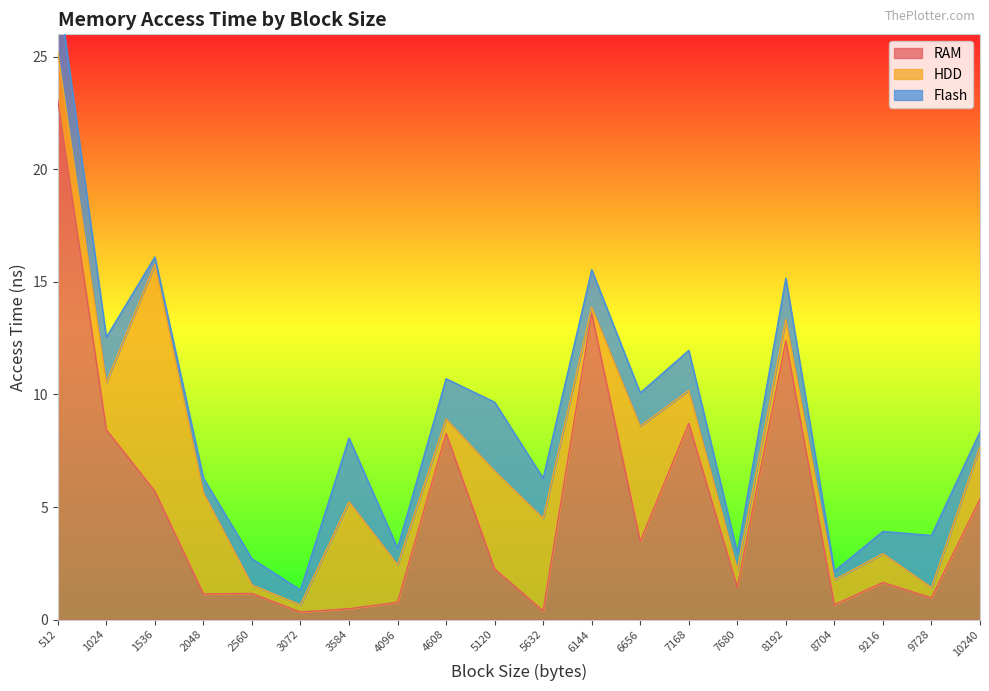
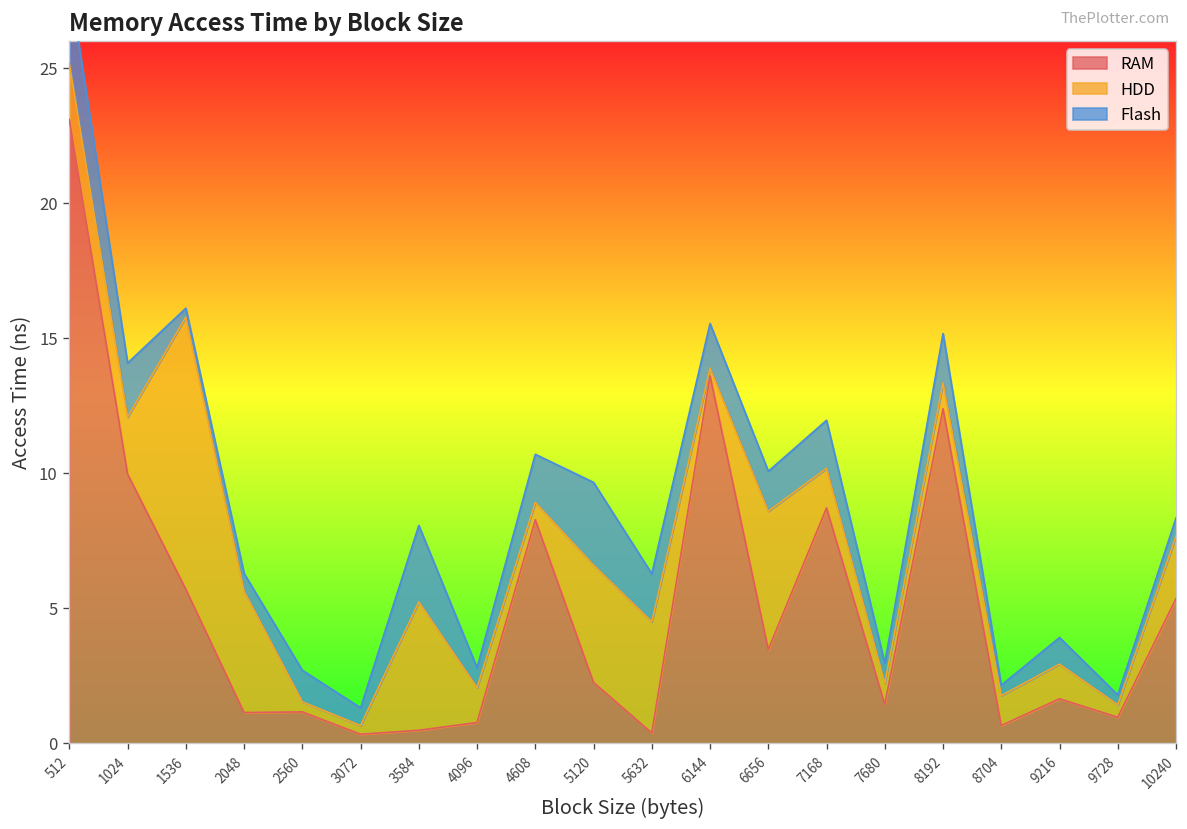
RAM, 1024: 8.4 -> 10.0
HDD, 4096: 1.7 -> 1.3
Flash, 9728: 2.3 -> 0.4
